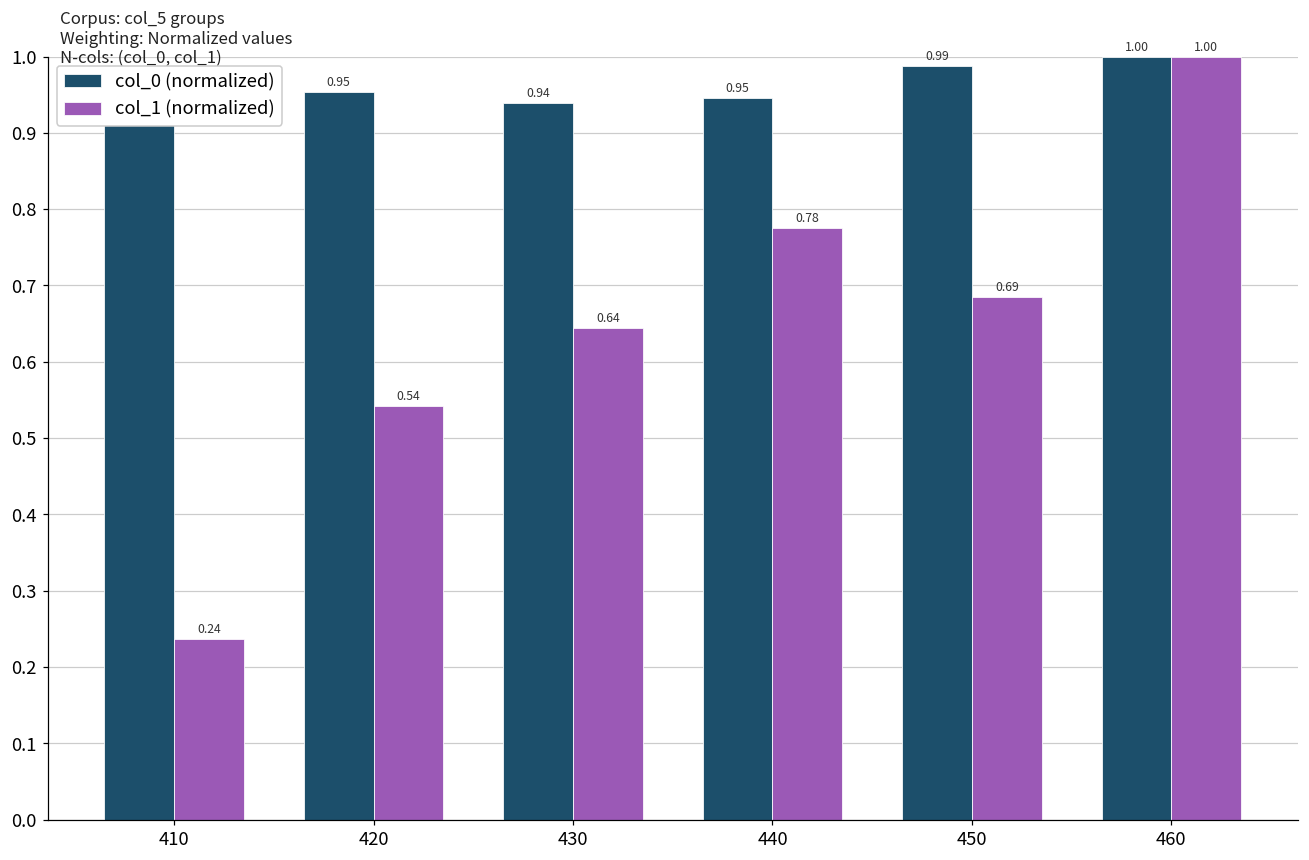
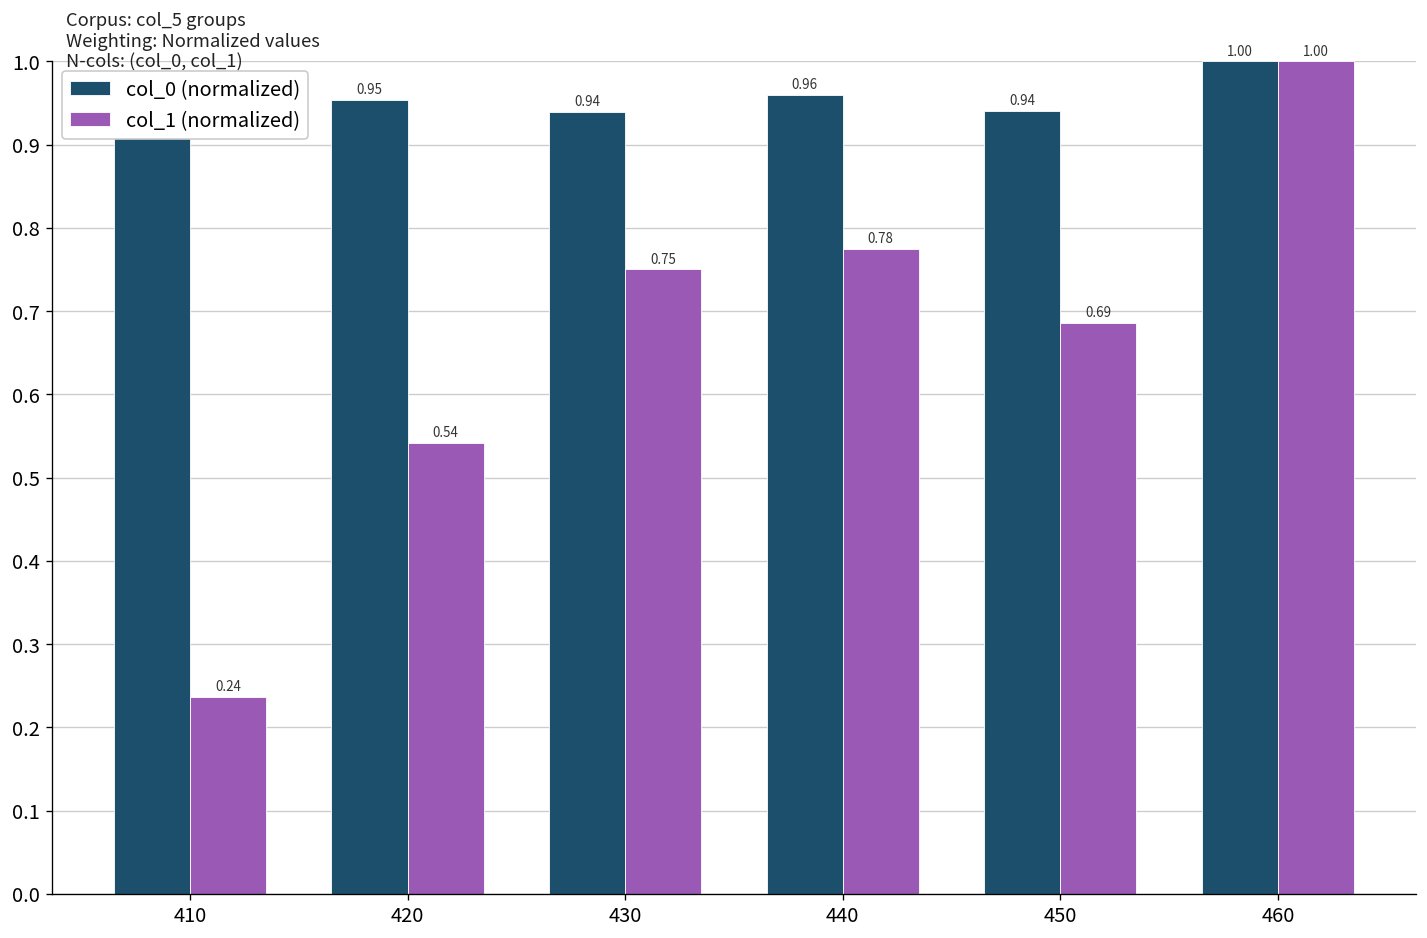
col_1 (normalized), 430: 0.64 -> 0.75
col_0 (normalized), 440: 0.95 -> 0.96
col_0 (normalized), 450: 0.99 -> 0.94
